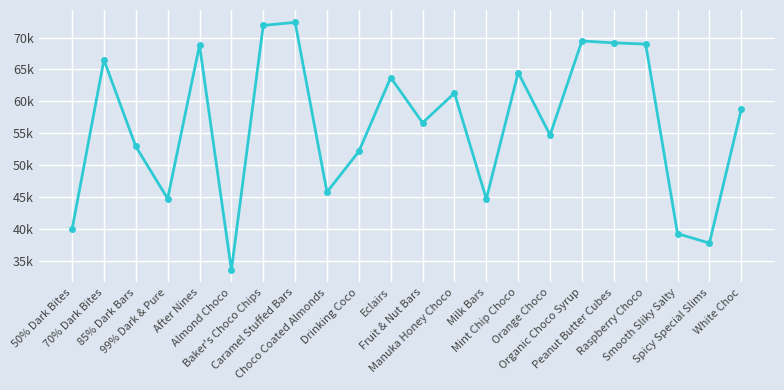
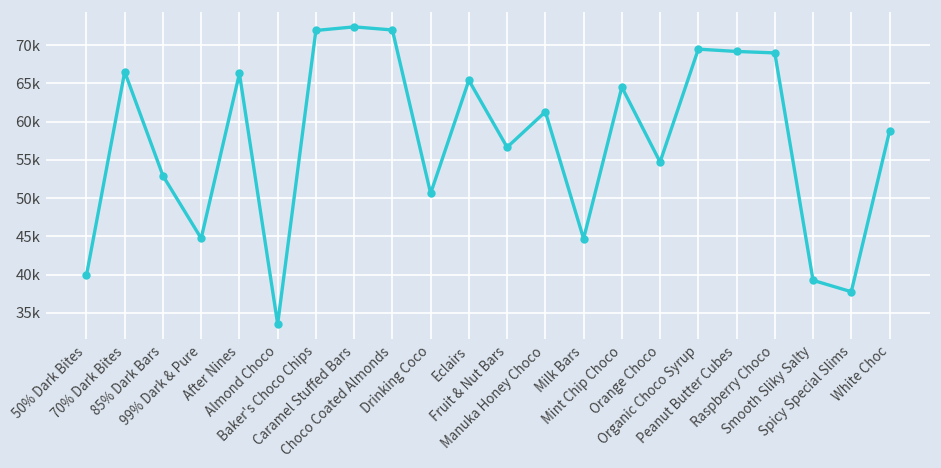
After Nines: 69000 -> 66000
Choco Coated Almonds: 46000 -> 72000
Drinking Coco: 52000 -> 51000
Eclairs: 64000 -> 65000
